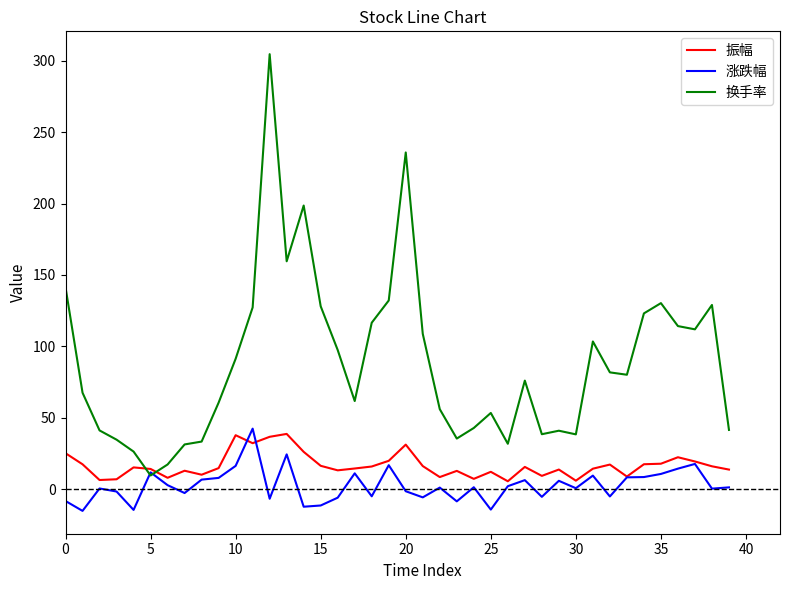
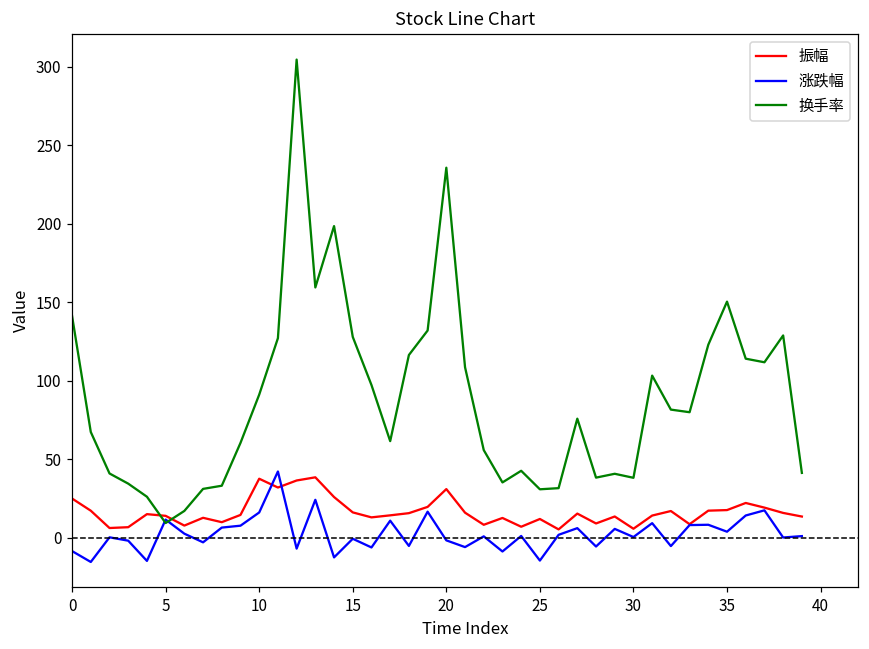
涨跌幅, 15: -12 -> -1
换手率, 25: 53 -> 31
涨跌幅, 35: 11 -> 4
换手率, 35: 130 -> 151
